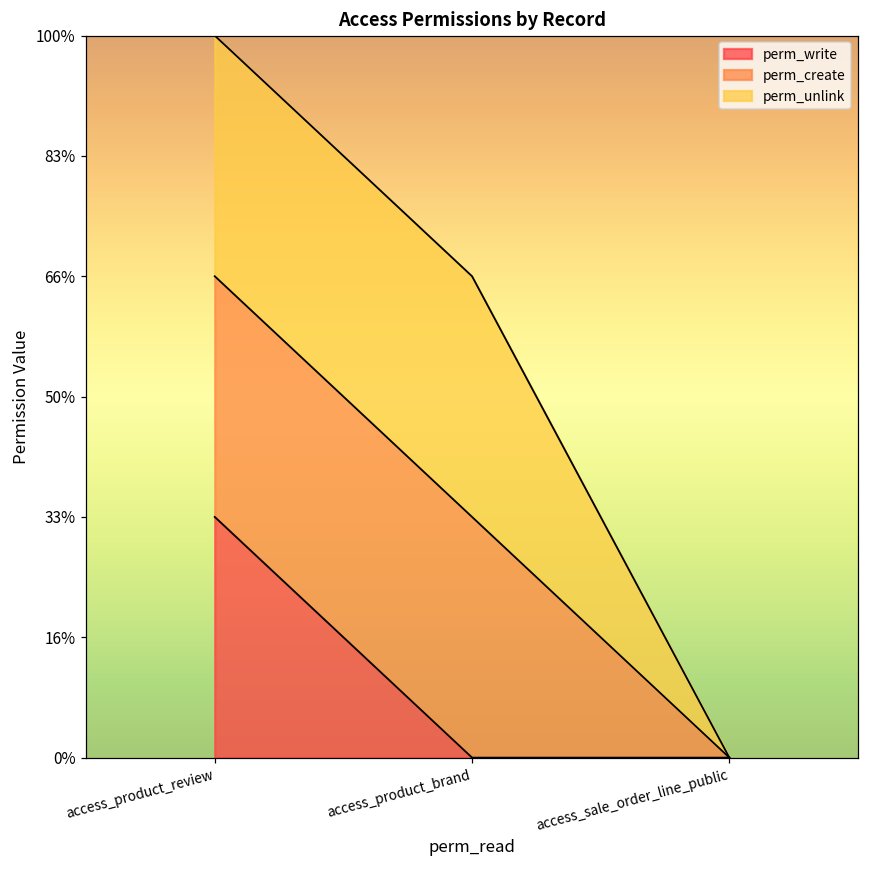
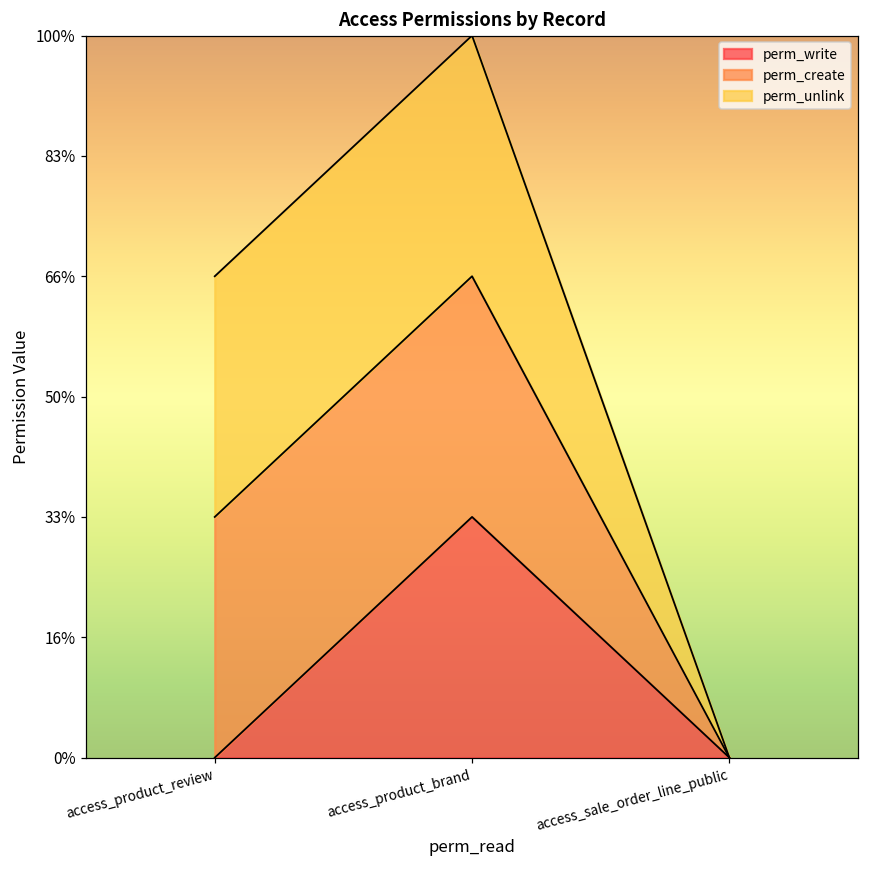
perm_write, access_product_review: 33% -> 0%
perm_write, access_product_brand: 0% -> 33%
